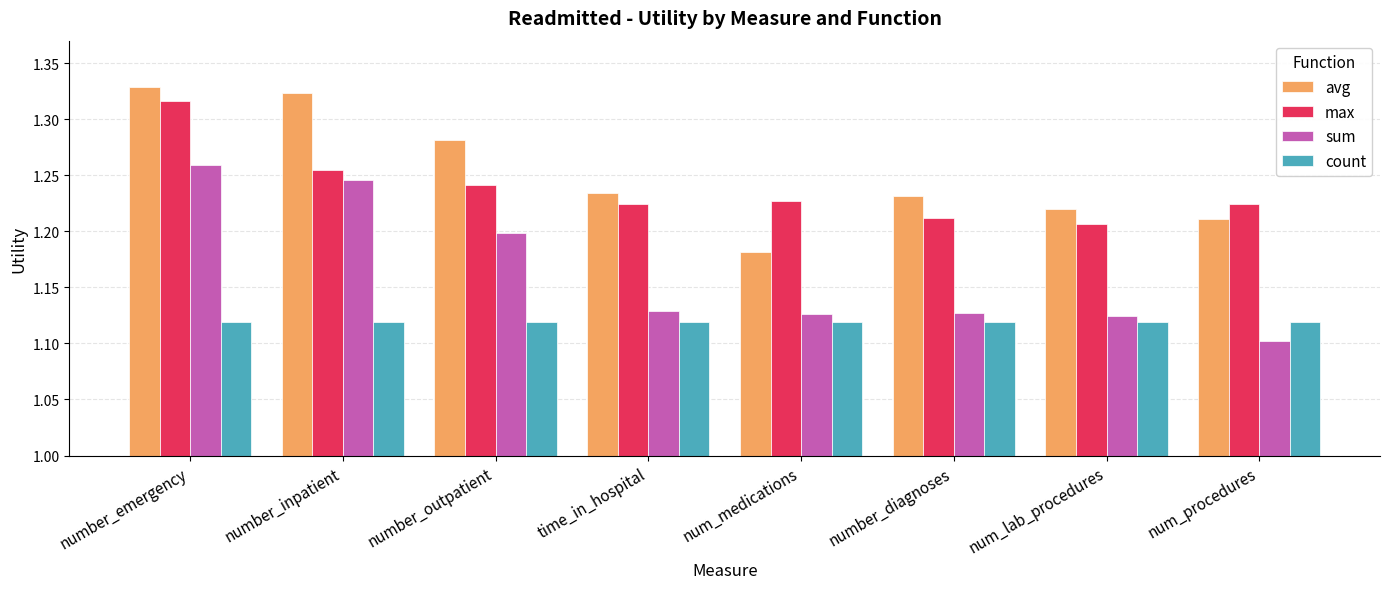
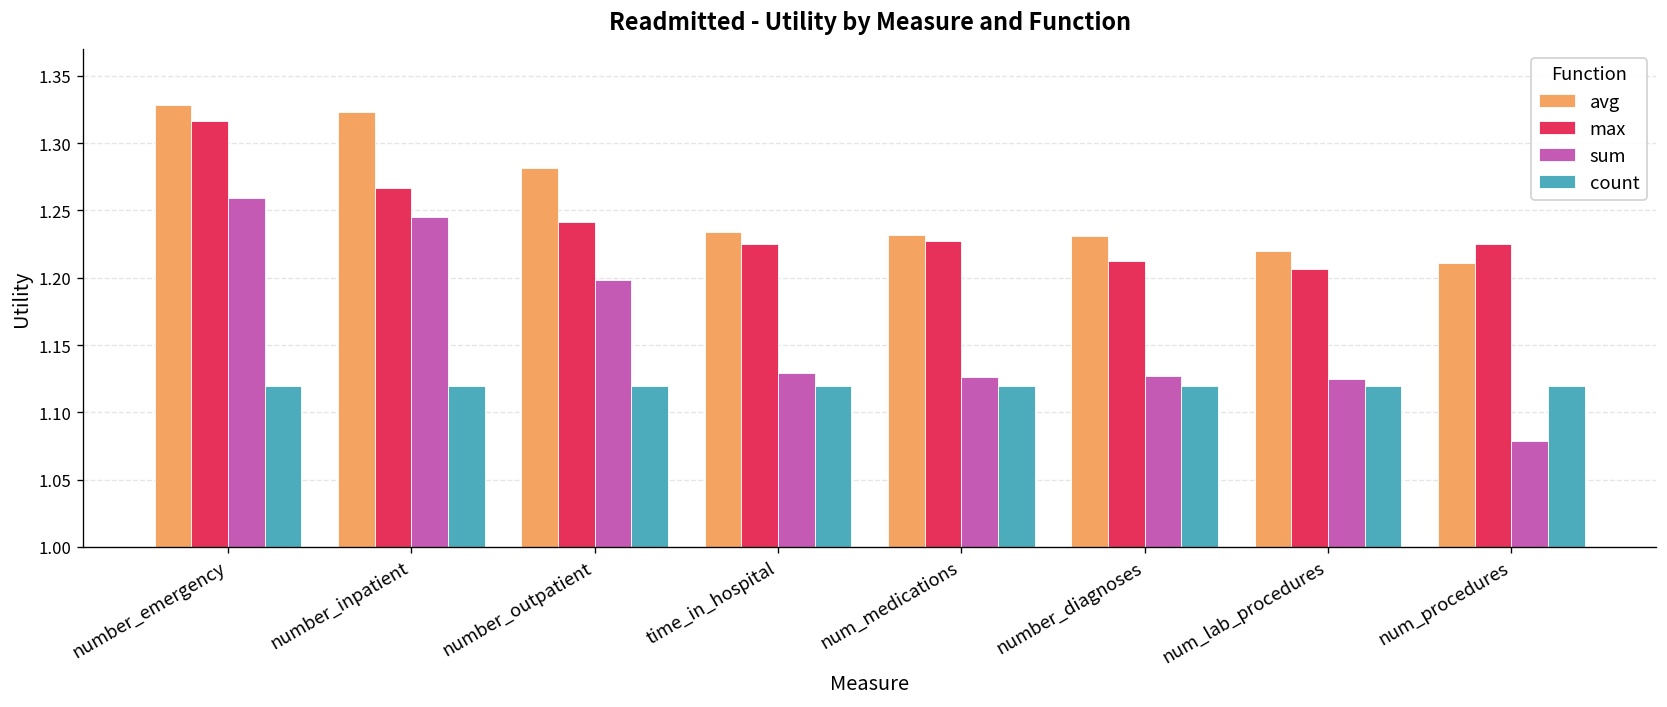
max, number_inpatient: 1.254 -> 1.267
avg, num_medications: 1.181 -> 1.231
sum, num_procedures: 1.102 -> 1.079
